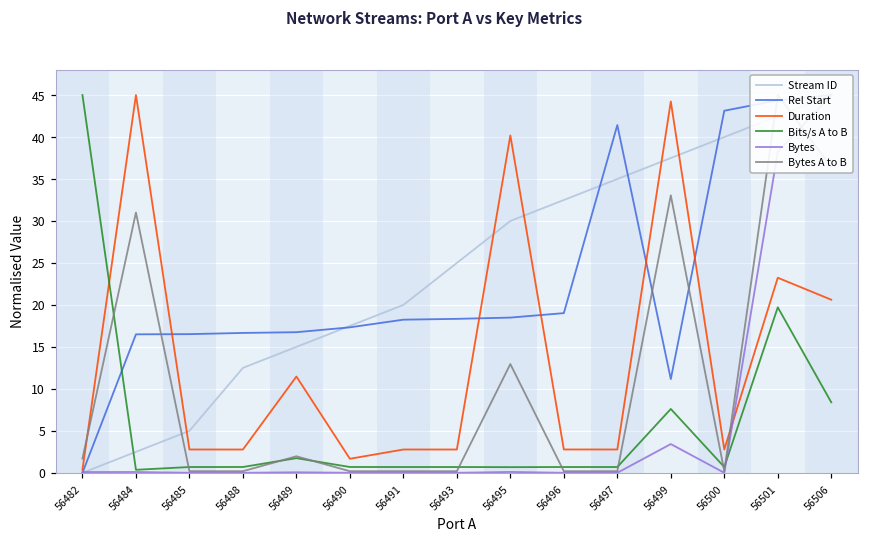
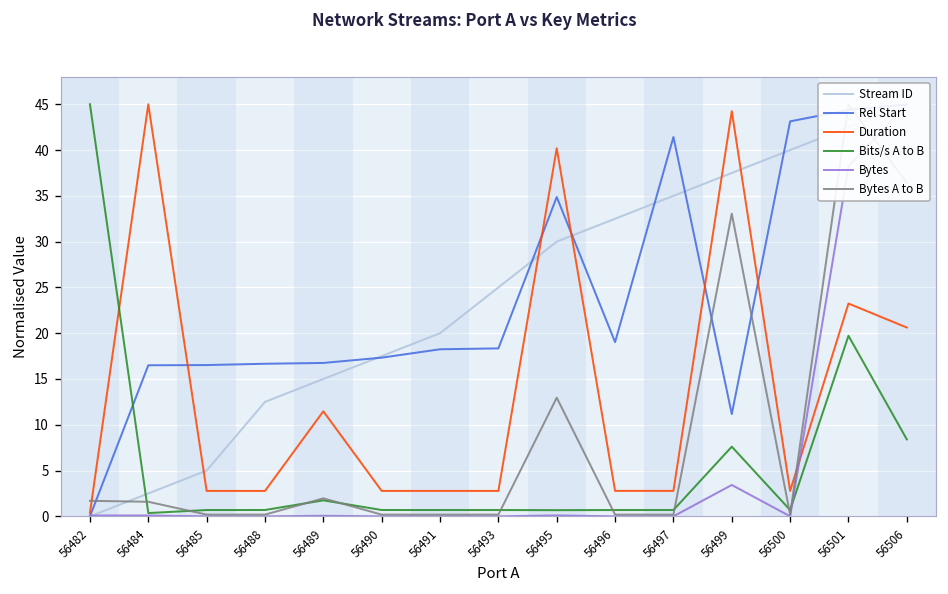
Bytes A to B, 56484: 31 -> 2
Duration, 56490: 2 -> 3
Rel Start, 56495: 18 -> 35
